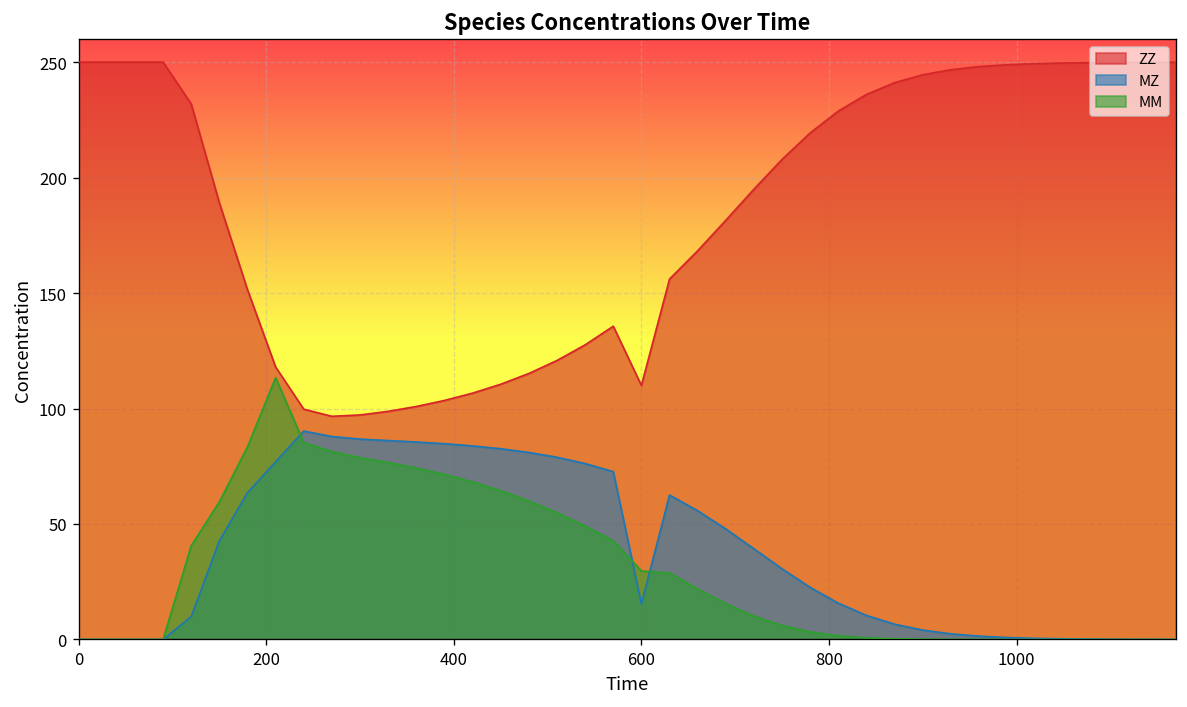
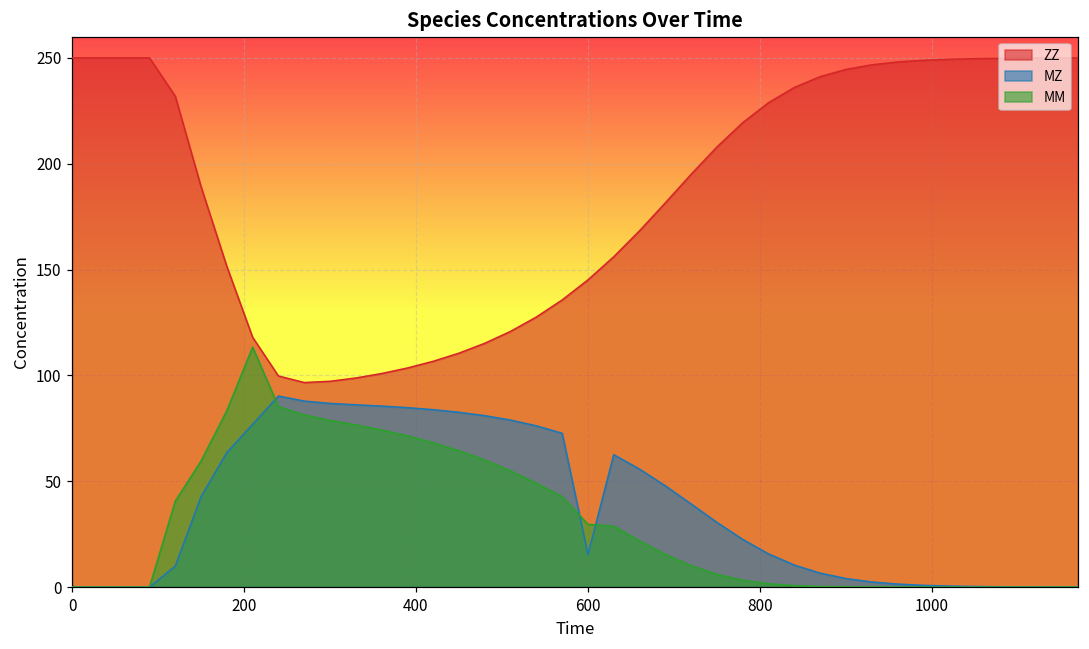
ZZ, 600: 110 -> 145
